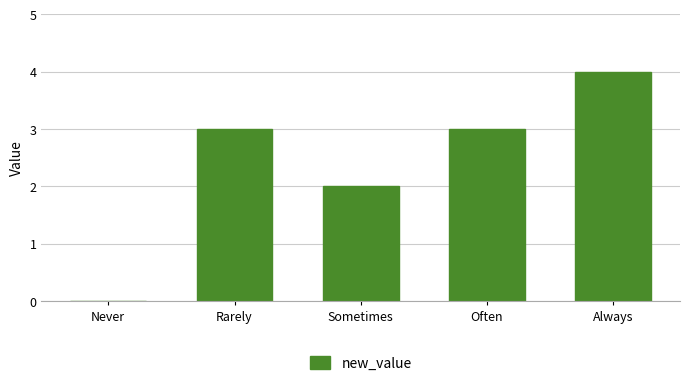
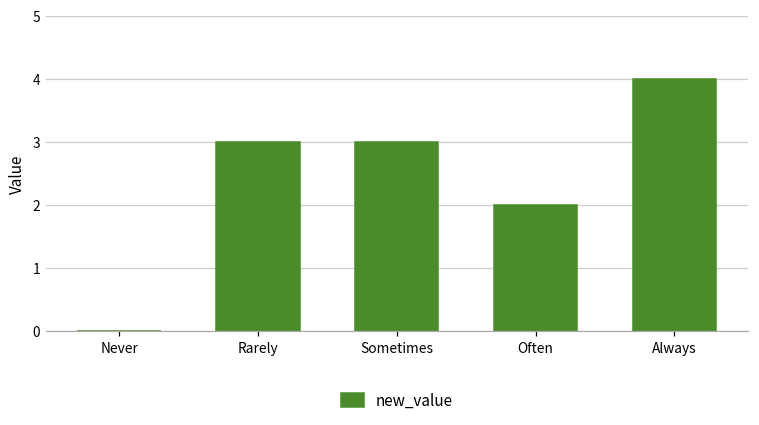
Sometimes: 2 -> 3
Often: 3 -> 2
